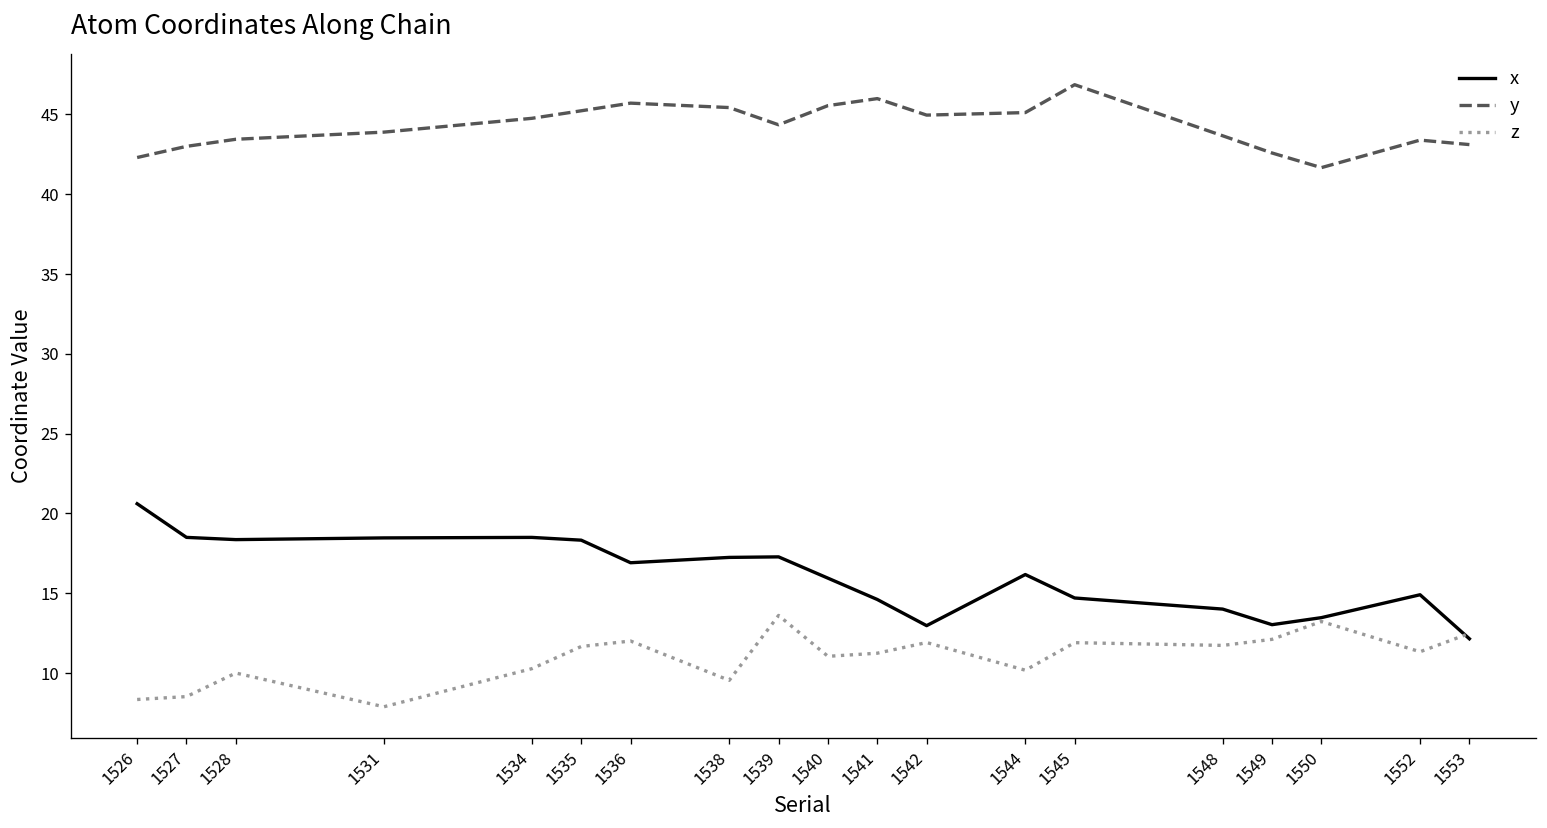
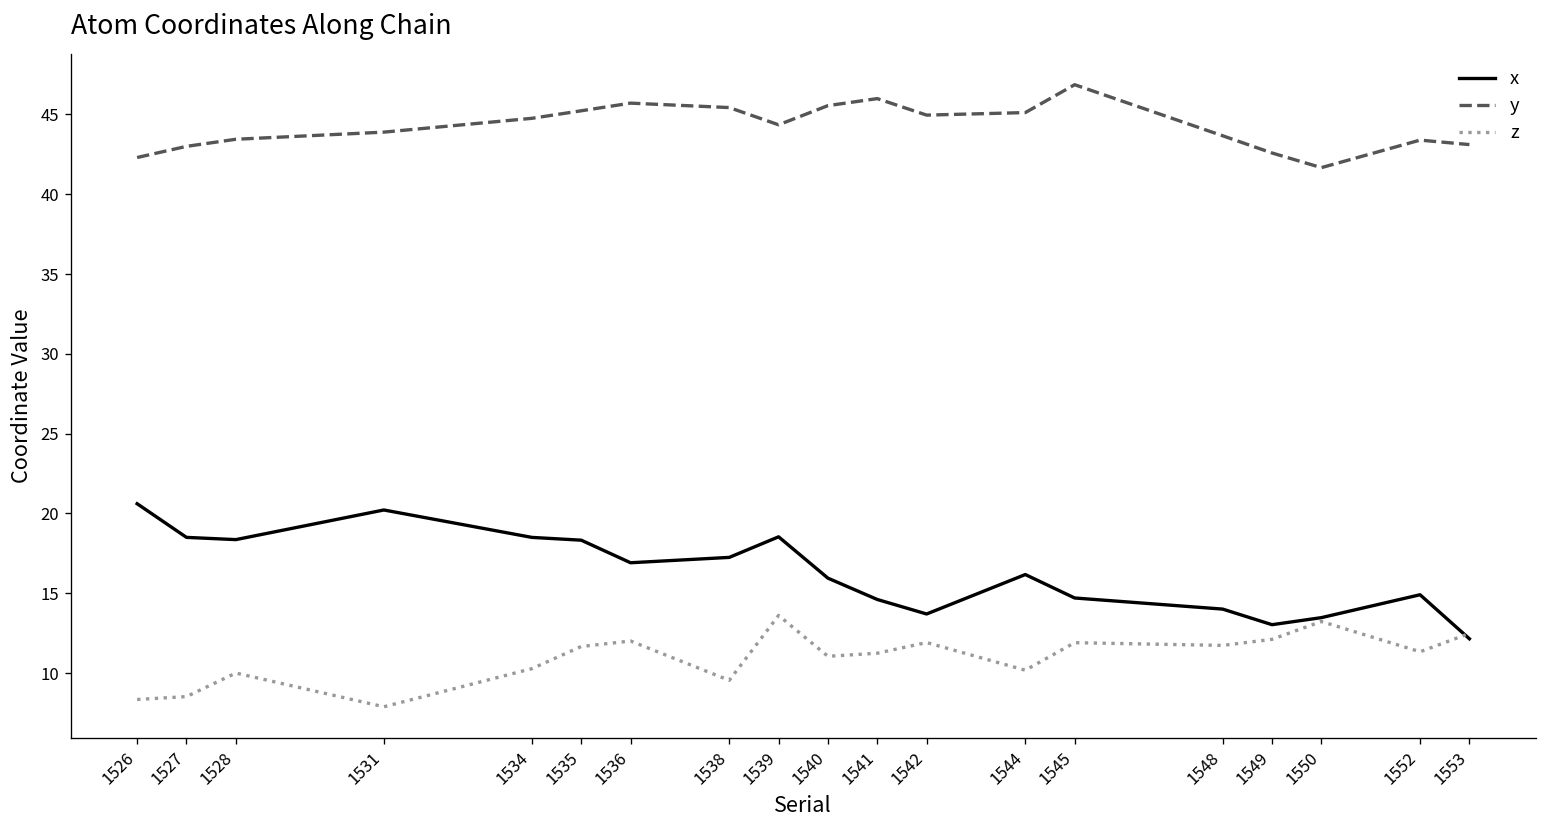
x, 1531: 18.5 -> 20.2
x, 1539: 17.3 -> 18.5
x, 1542: 13.0 -> 13.7
